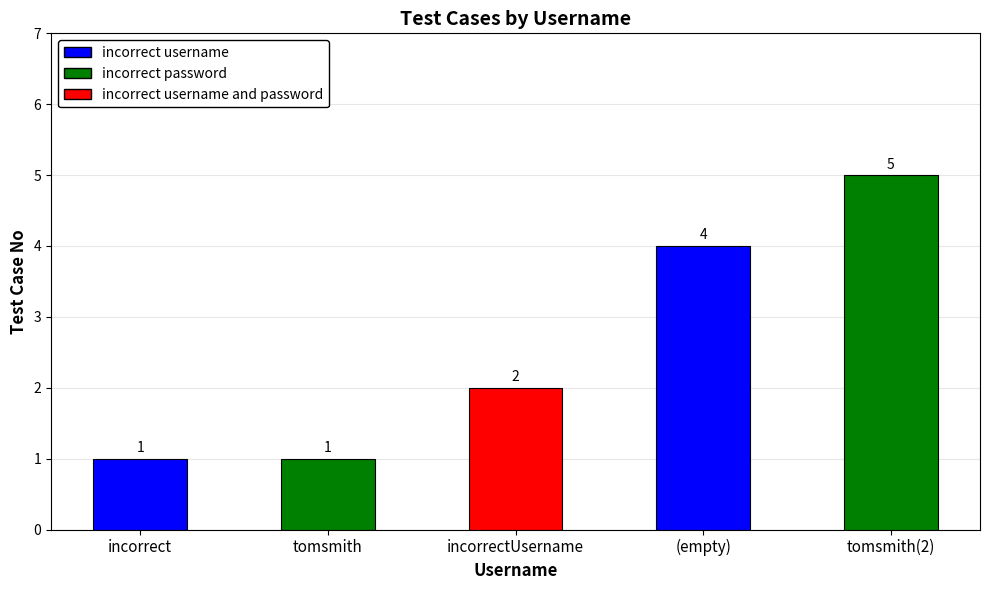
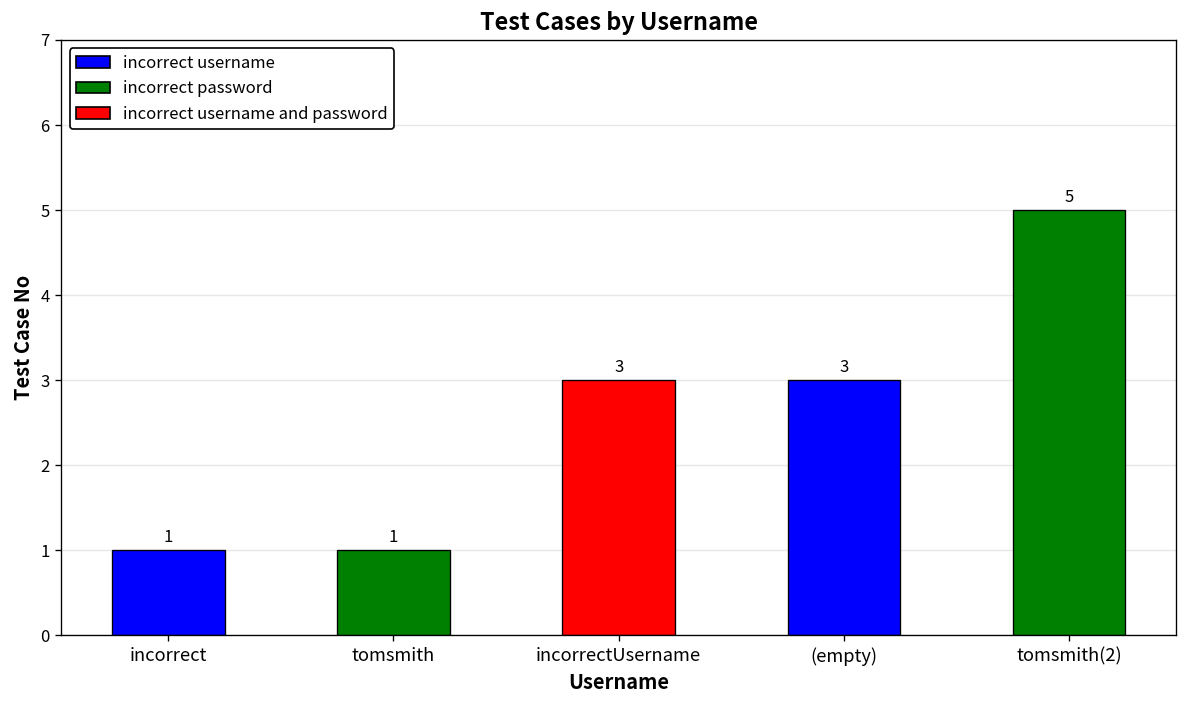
incorrectUsername: 2 -> 3
(empty): 4 -> 3
